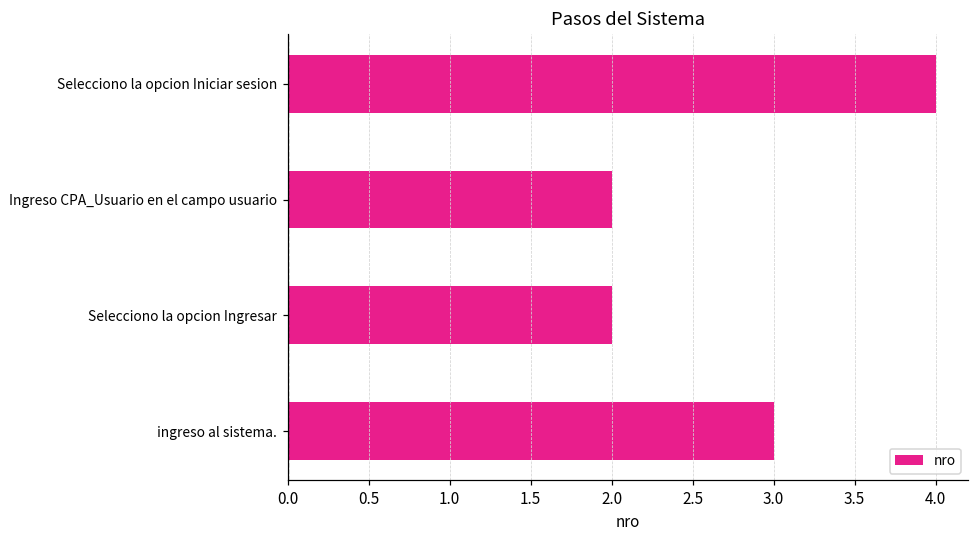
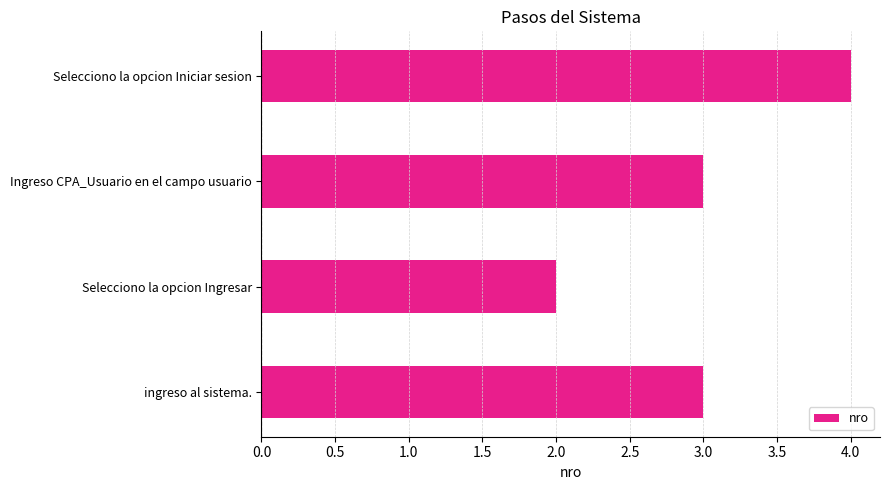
Ingreso CPA_Usuario en el campo usuario: 2 -> 3
